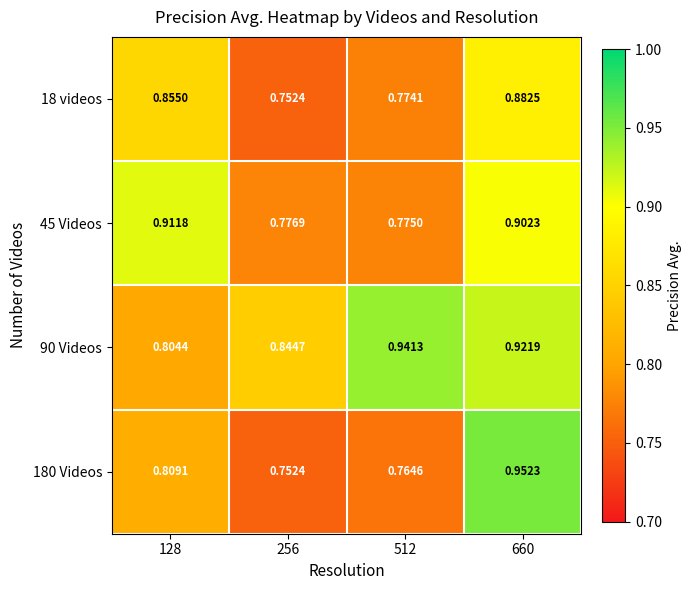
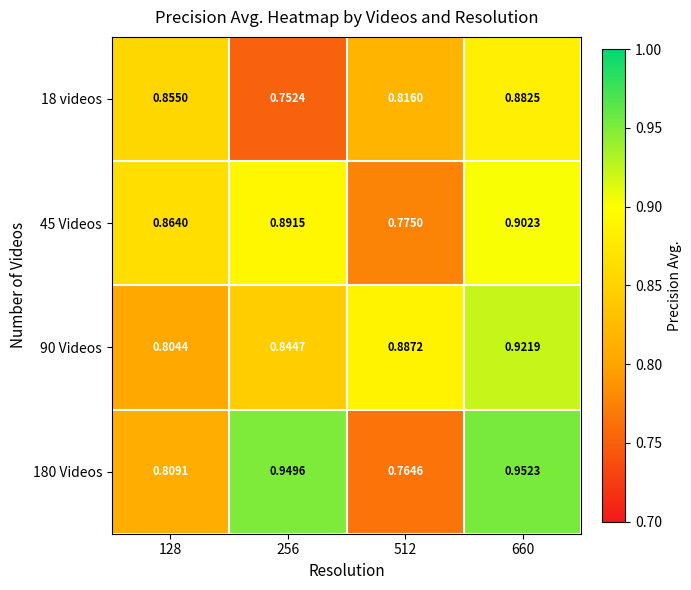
18 videos, 512: 0.7741 -> 0.8160
45 Videos, 128: 0.9118 -> 0.8640
45 Videos, 256: 0.7769 -> 0.8915
90 Videos, 512: 0.9413 -> 0.8872
180 Videos, 256: 0.7524 -> 0.9496
